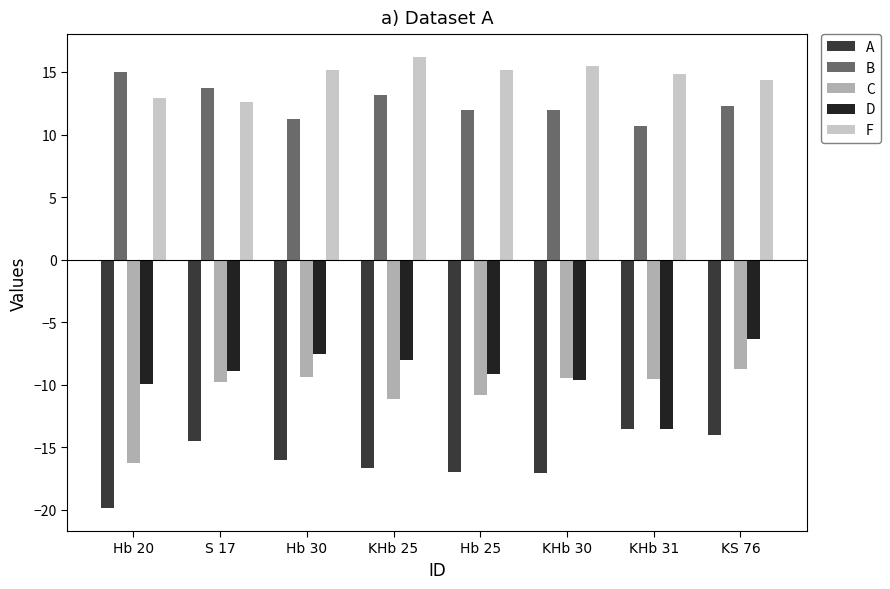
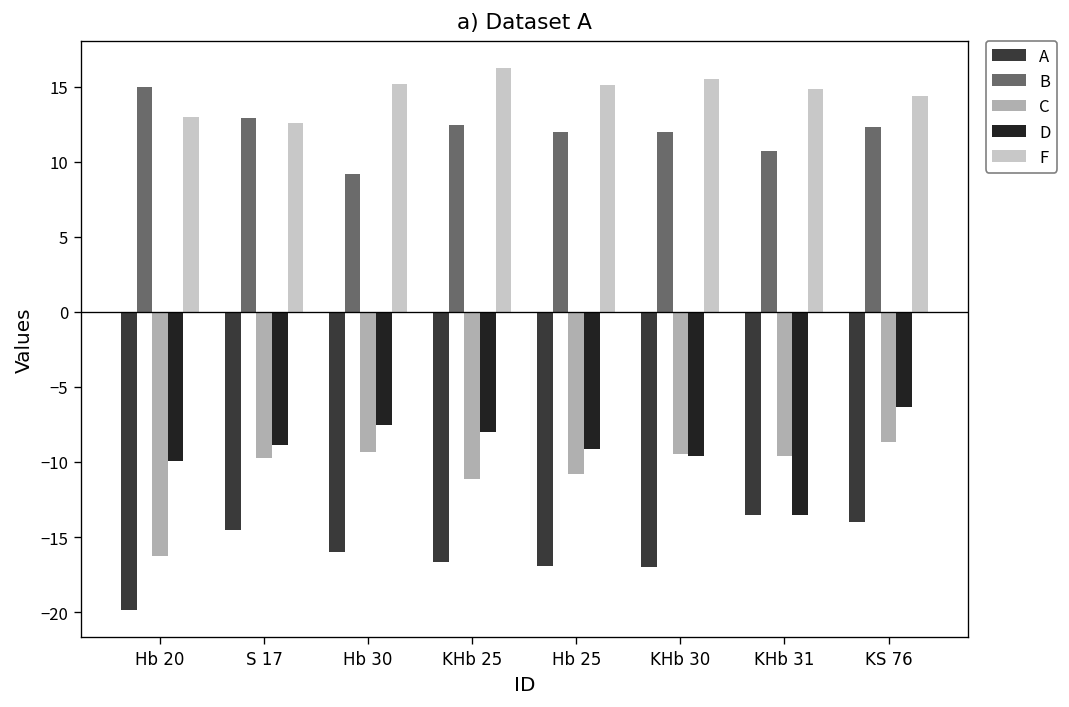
B, S 17: 13.7 -> 12.9
B, Hb 30: 11.2 -> 9.2
B, KHb 25: 13.2 -> 12.5
